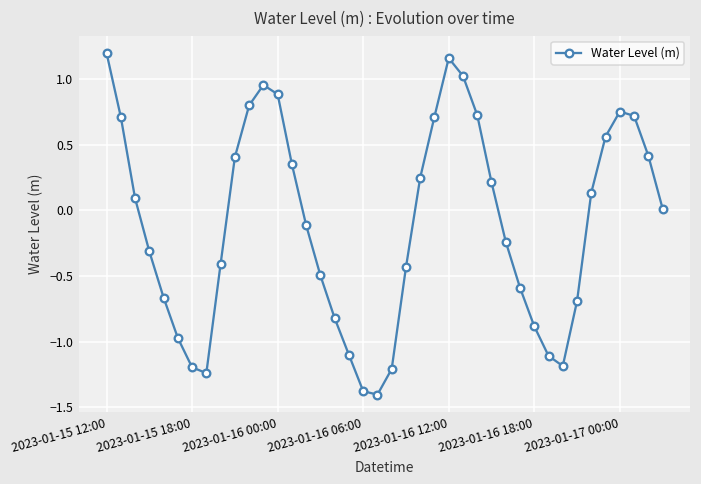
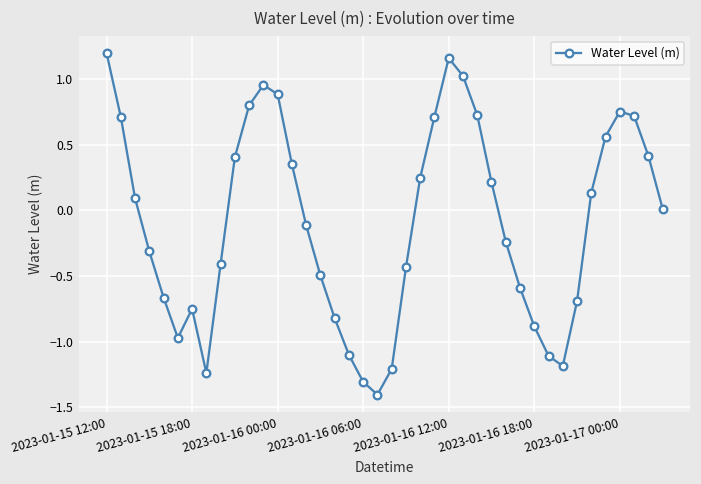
2023-01-15 18:00: -1.20 -> -0.75
2023-01-16 06:00: -1.38 -> -1.31
